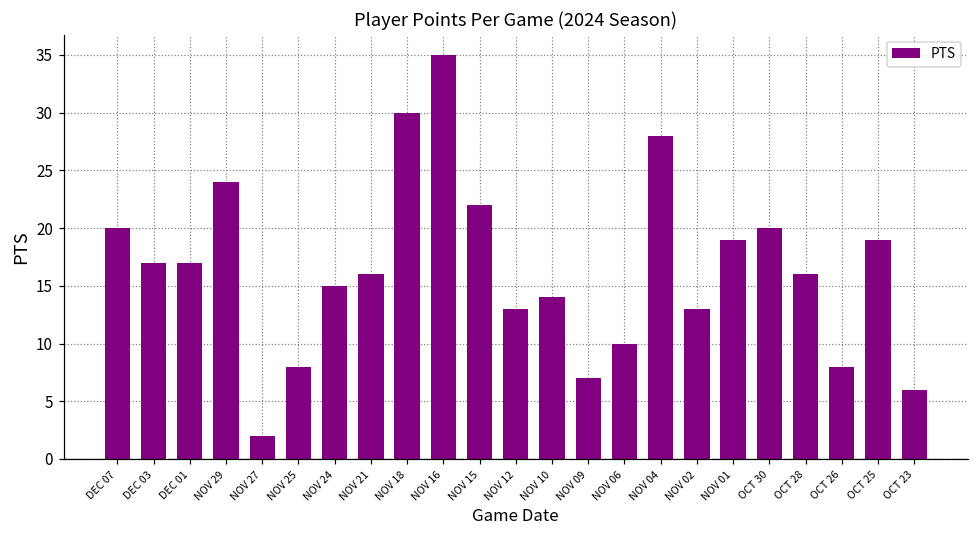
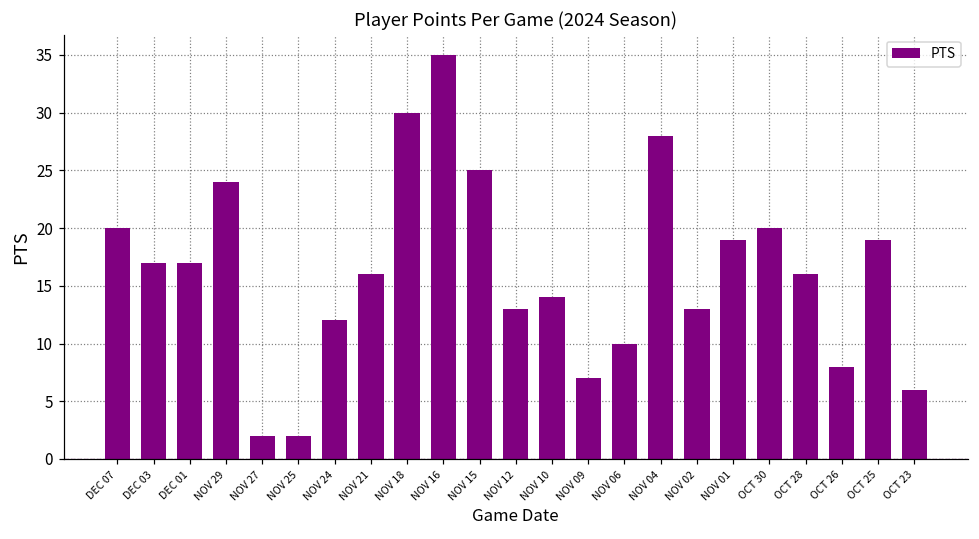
NOV 25: 8 -> 2
NOV 24: 15 -> 12
NOV 15: 22 -> 25
